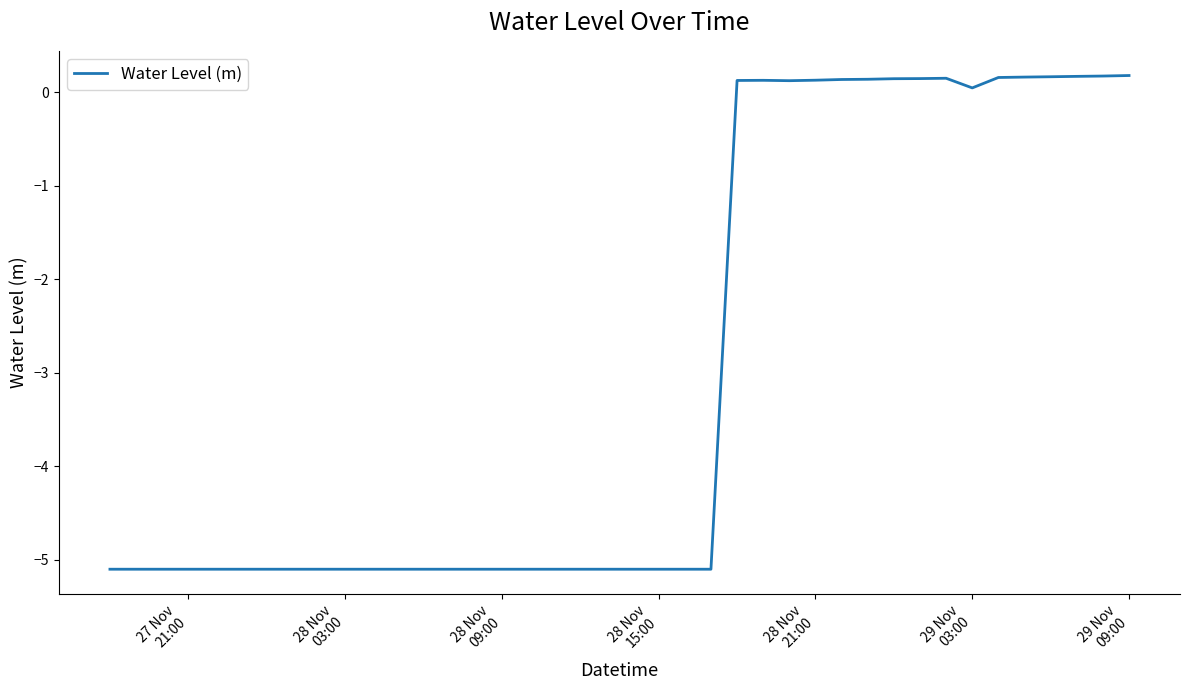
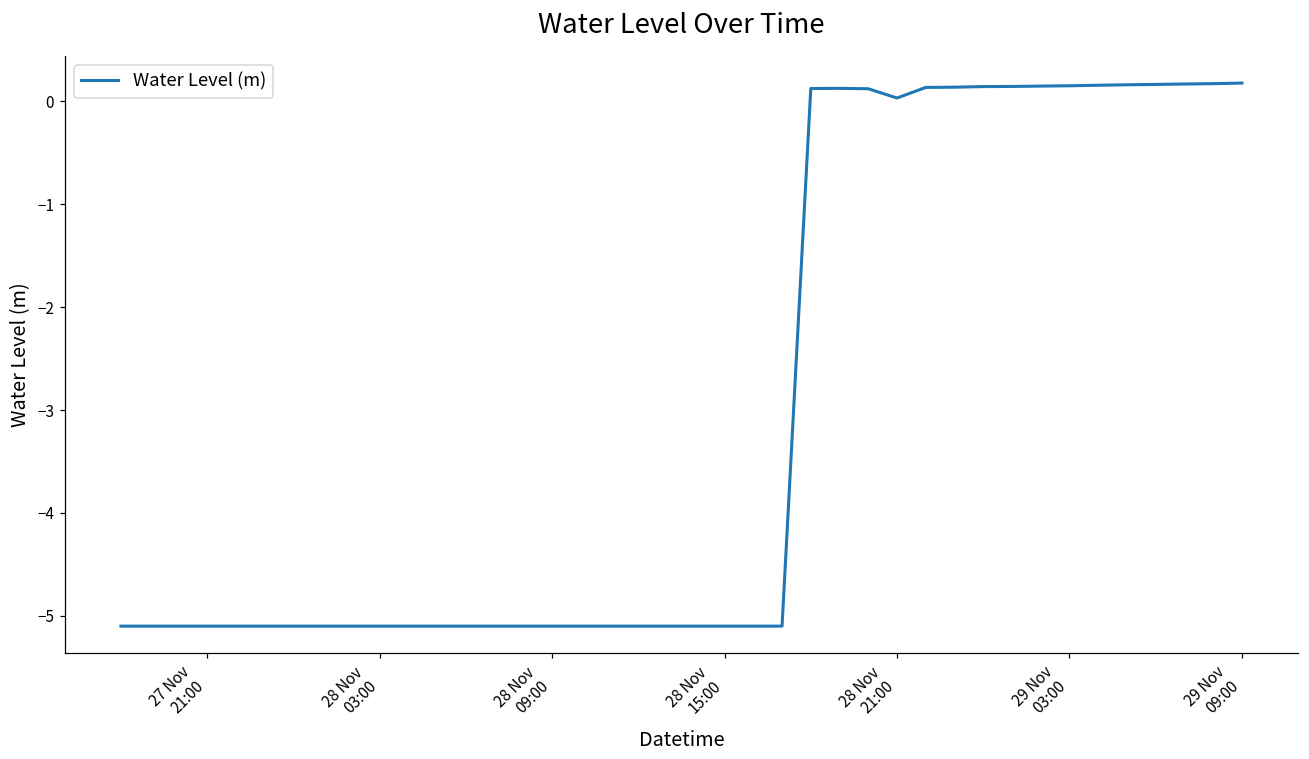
28 Nov 21:00: 0.1 -> 0.0
29 Nov 03:00: 0.0 -> 0.2
